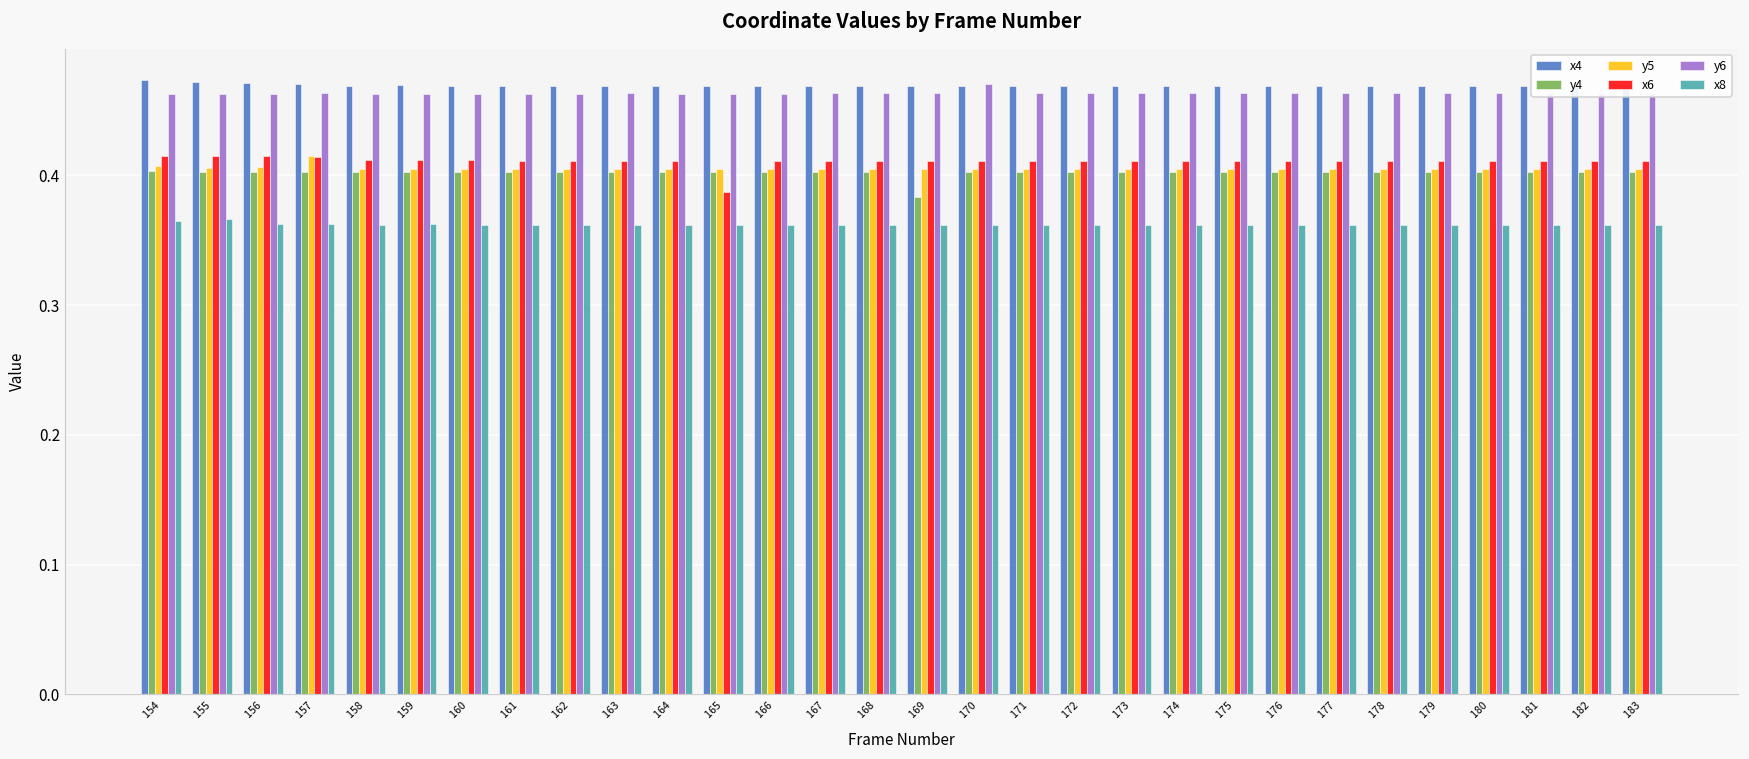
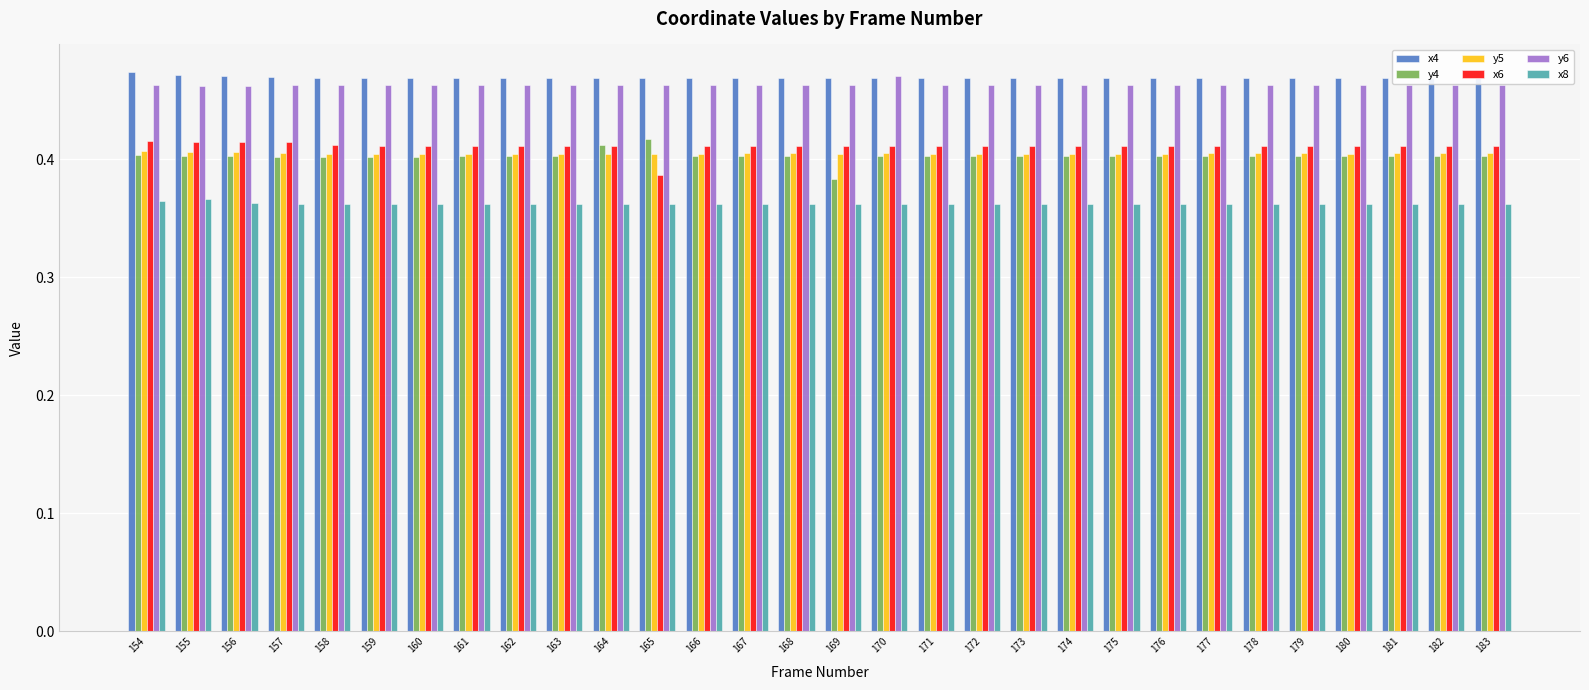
y5, 157: 0.415 -> 0.405
y4, 164: 0.403 -> 0.412
y4, 165: 0.403 -> 0.417
